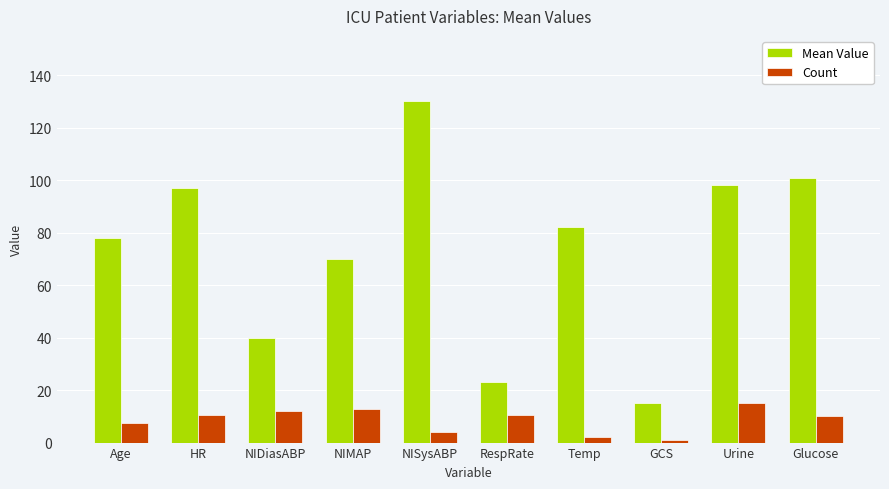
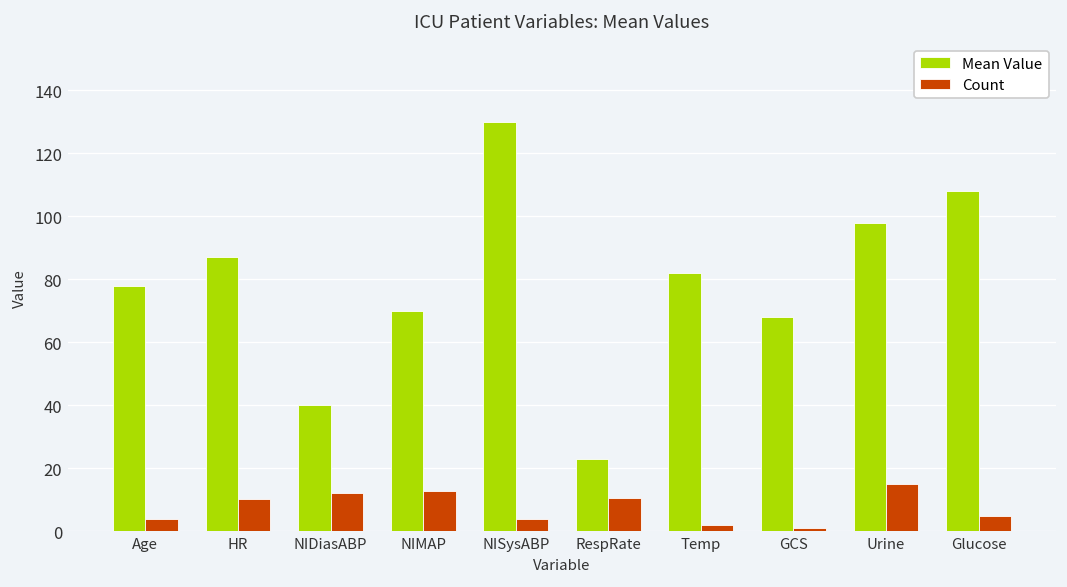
Count, Age: 8 -> 4
Mean Value, HR: 97 -> 87
Mean Value, GCS: 15 -> 68
Mean Value, Glucose: 101 -> 108
Count, Glucose: 10 -> 5
